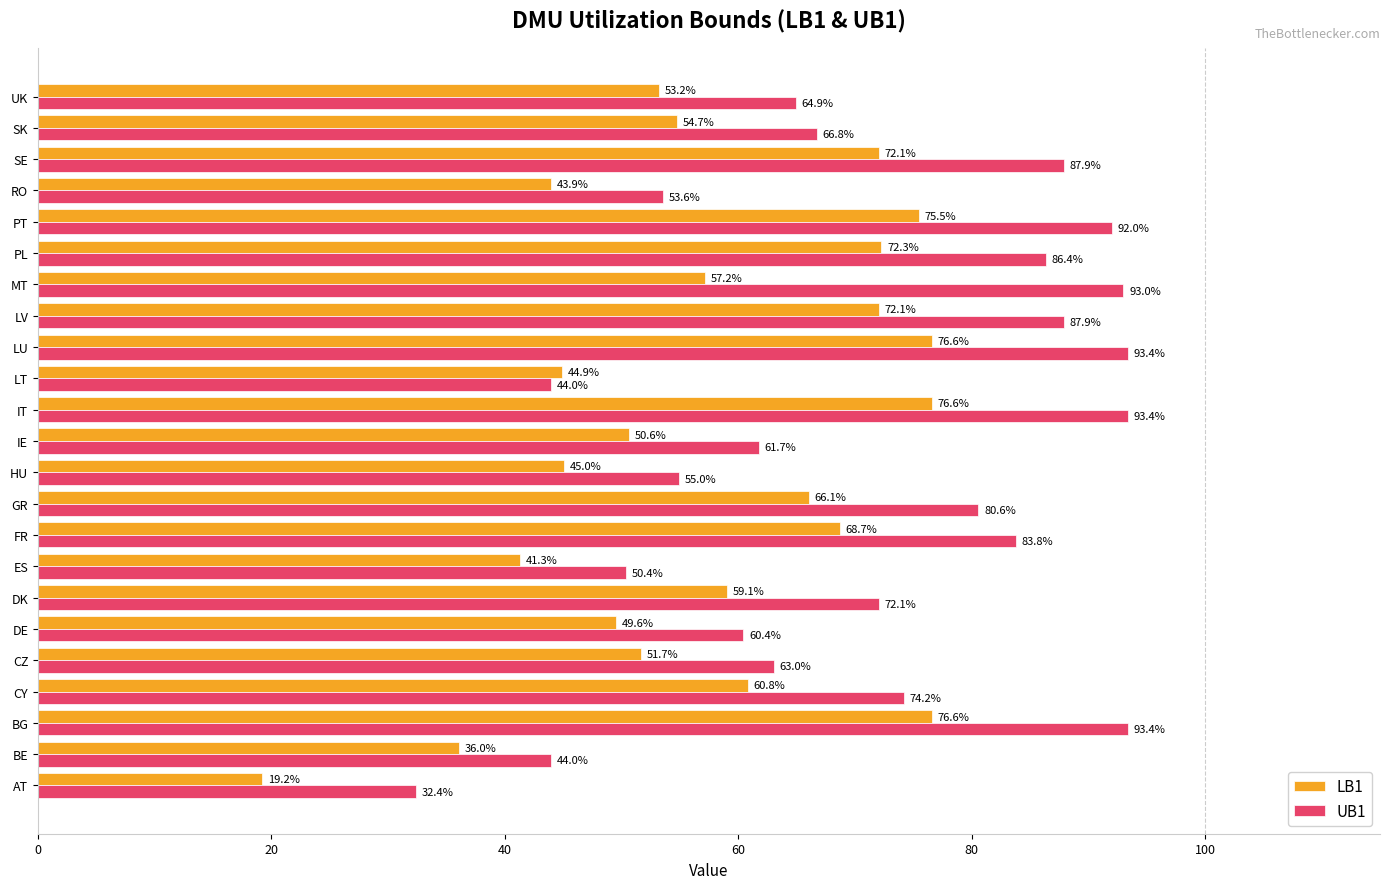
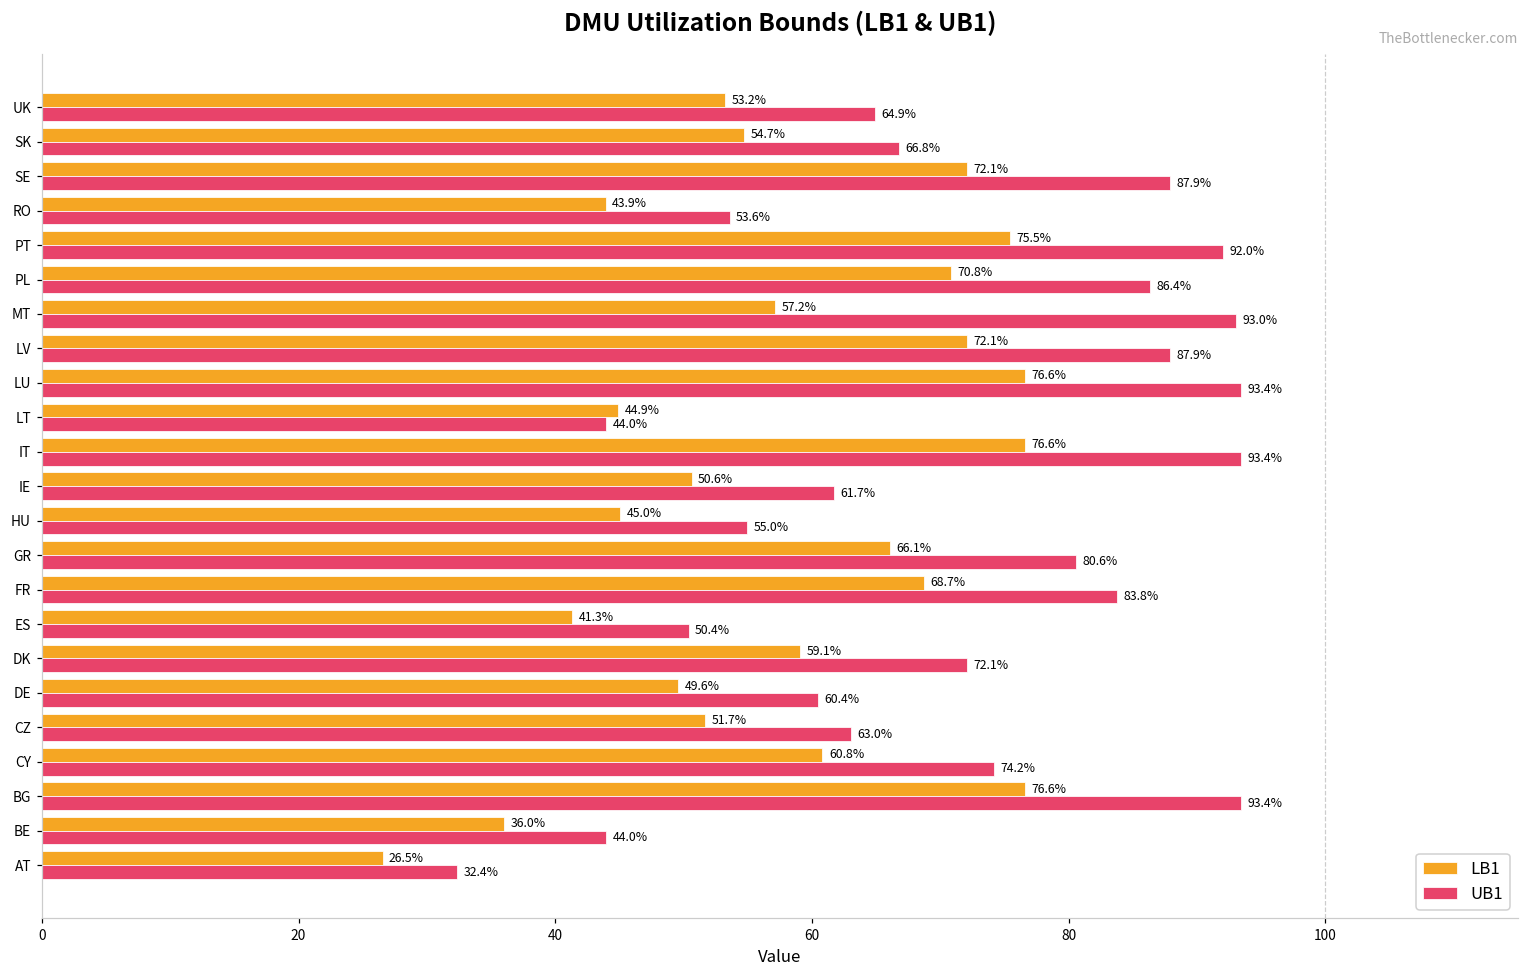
LB1, PL: 72.3% -> 70.8%
LB1, AT: 19.2% -> 26.5%
